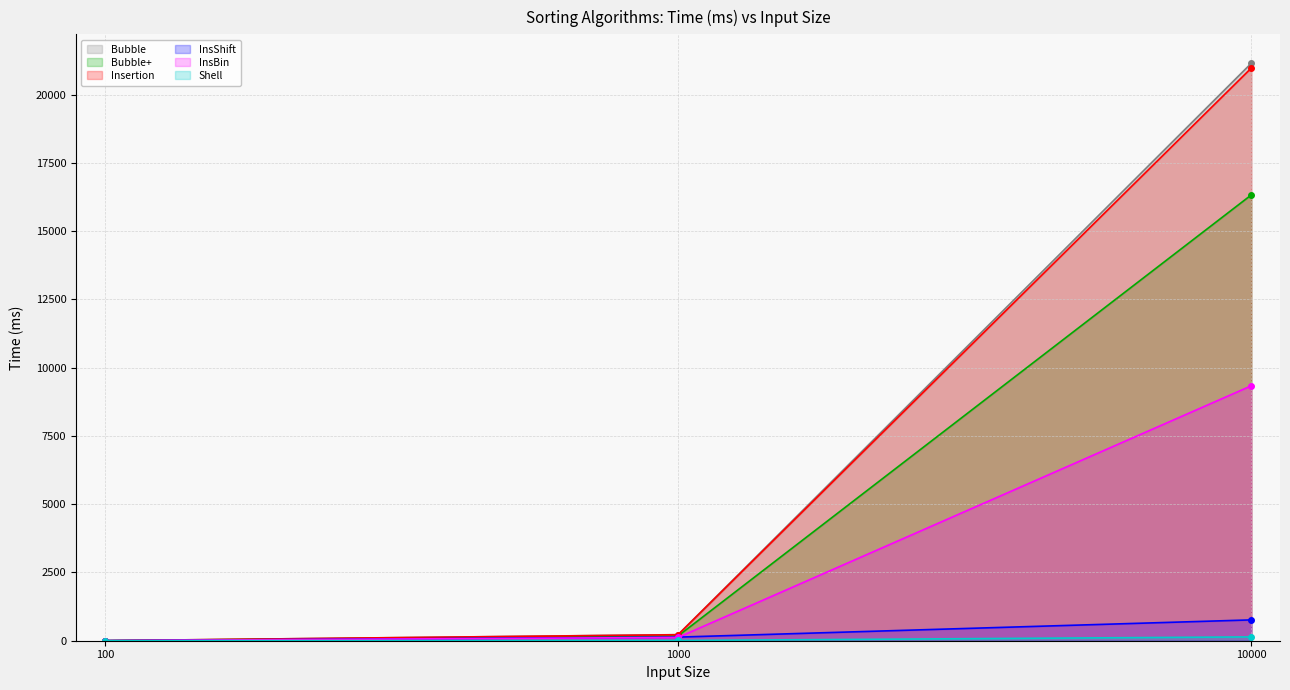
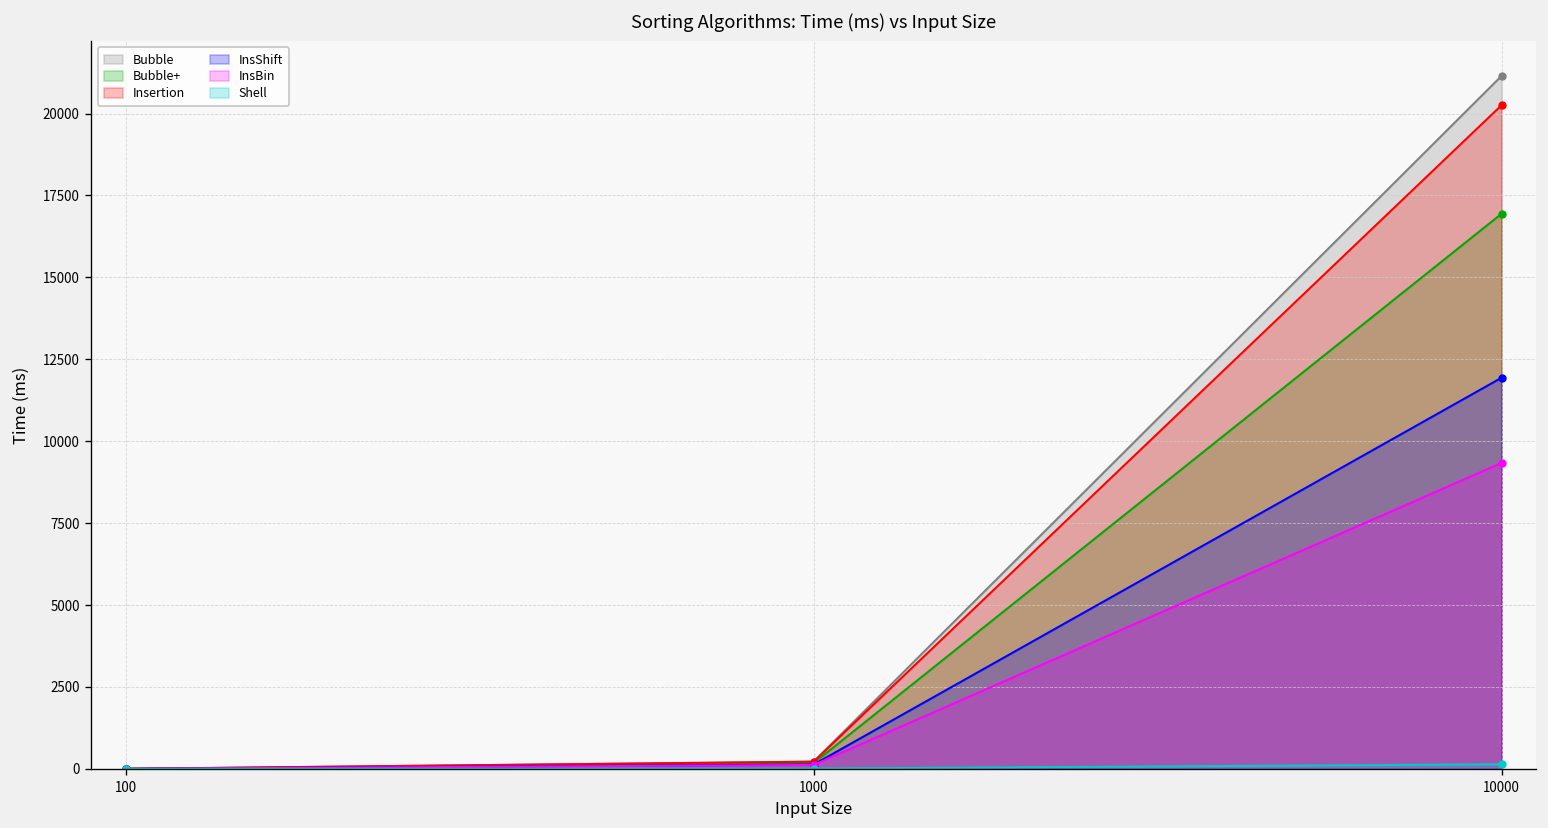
Bubble+, 10000: 16300 -> 16900
Insertion, 10000: 21000 -> 20300
InsShift, 10000: 800 -> 11900
